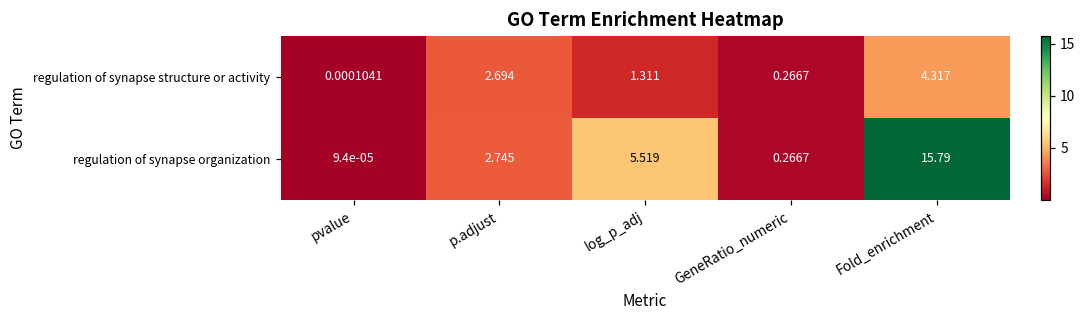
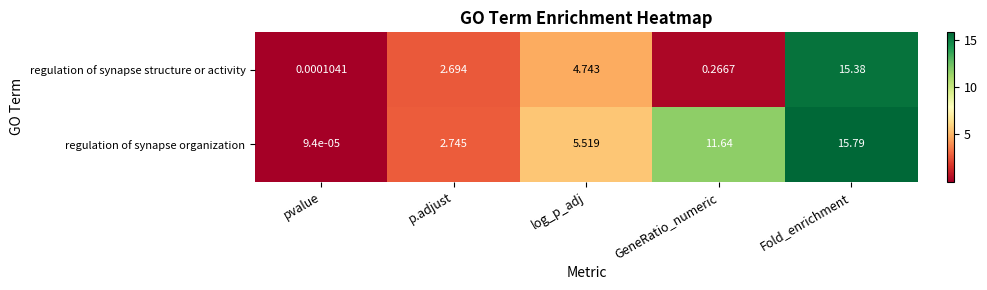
regulation of synapse structure or activity, log_p_adj: 1.311 -> 4.743
regulation of synapse structure or activity, Fold_enrichment: 4.317 -> 15.38
regulation of synapse organization, GeneRatio_numeric: 0.2667 -> 11.64
